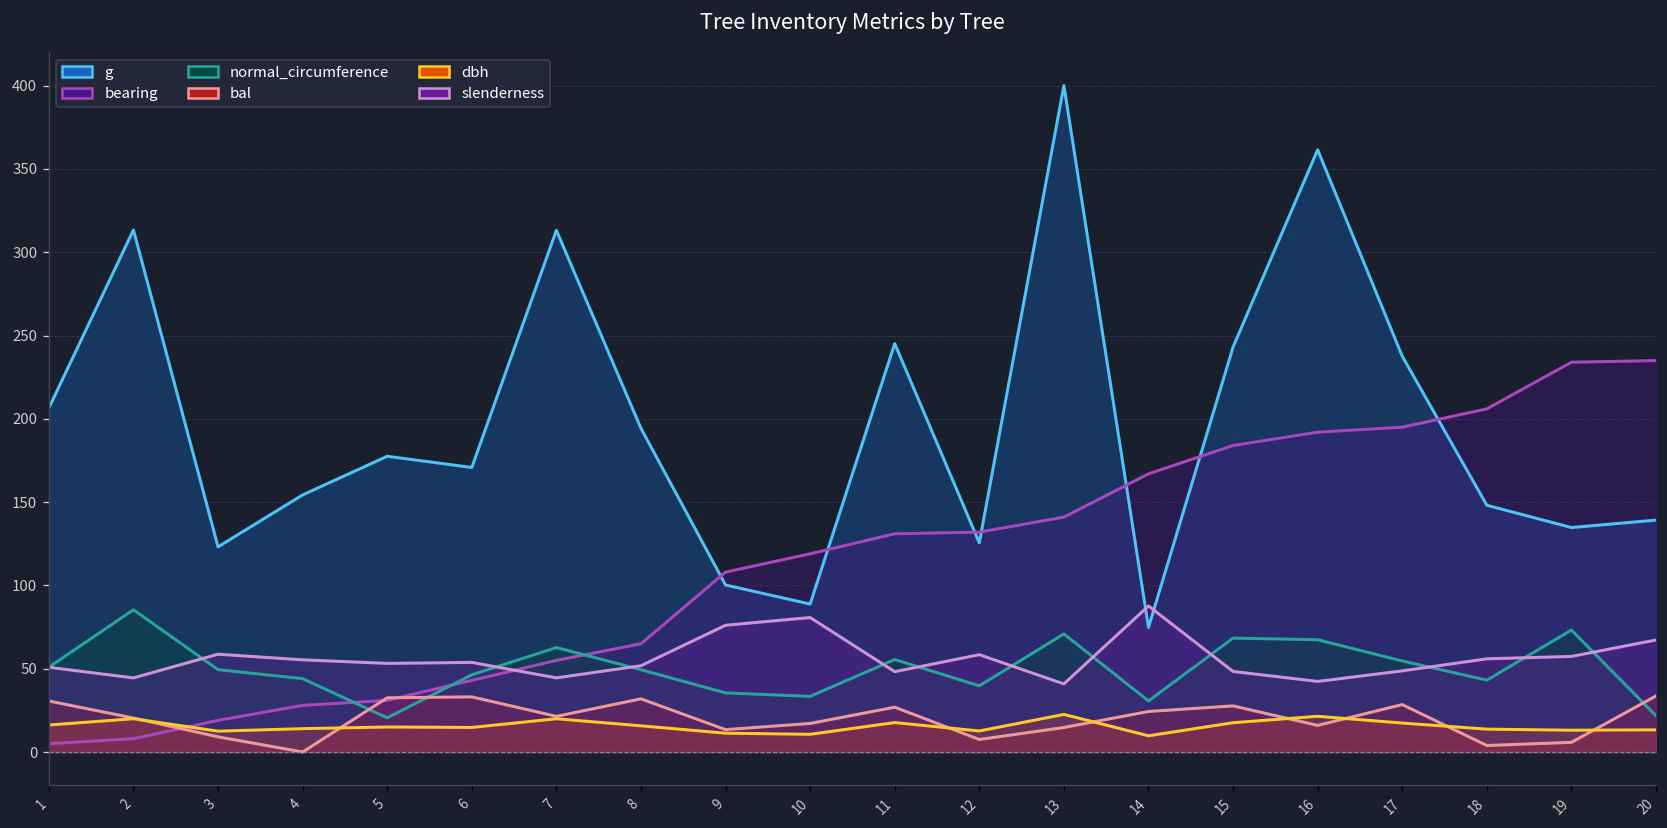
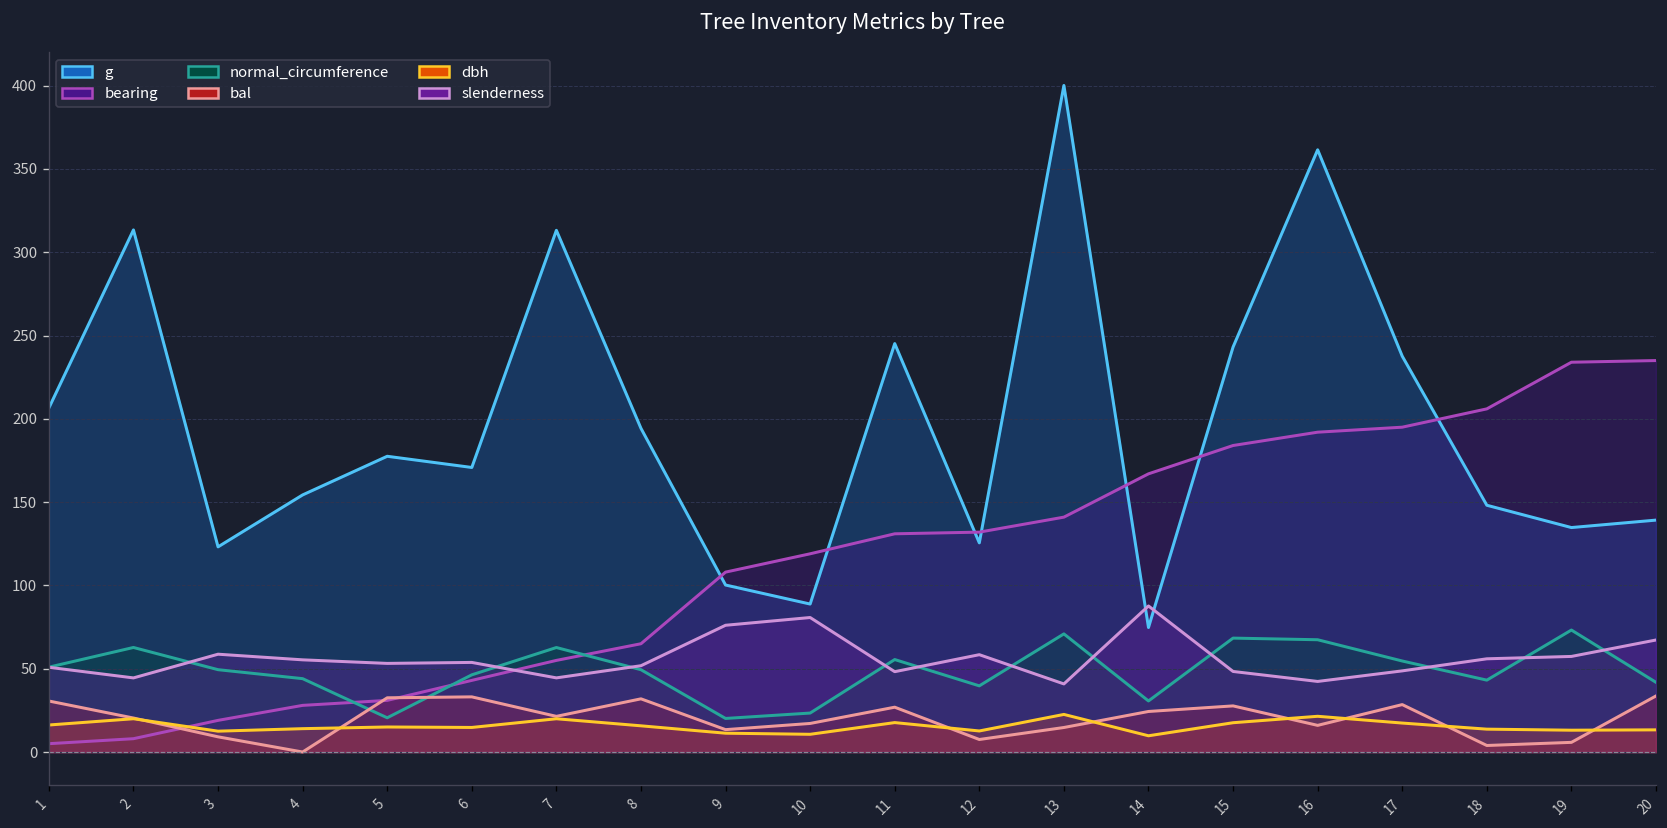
normal_circumference, 2: 85 -> 63
normal_circumference, 9: 35 -> 20
normal_circumference, 10: 33 -> 23
normal_circumference, 20: 22 -> 42
